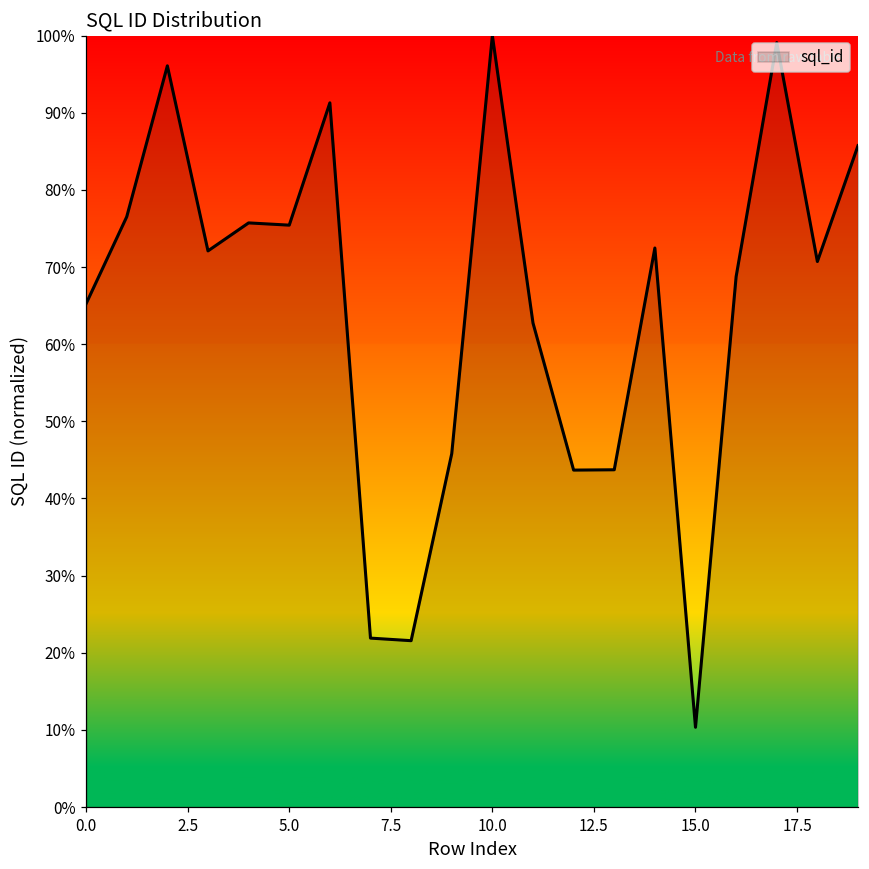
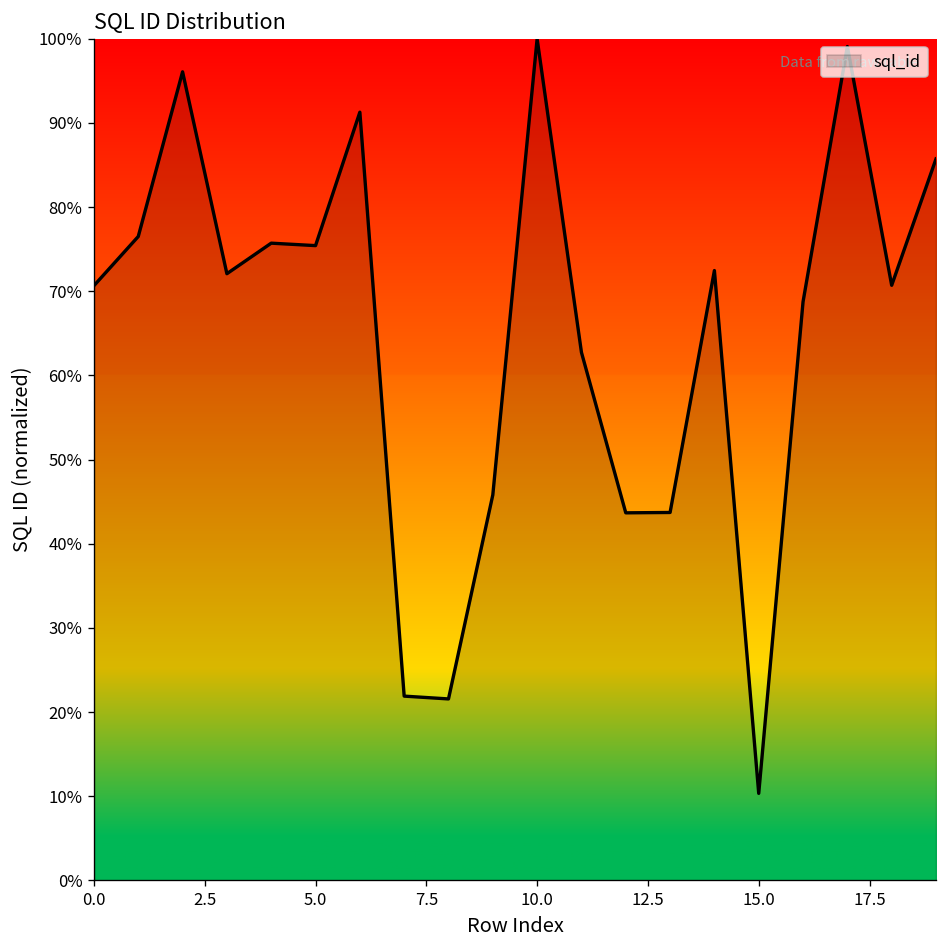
0.0: 65% -> 71%
